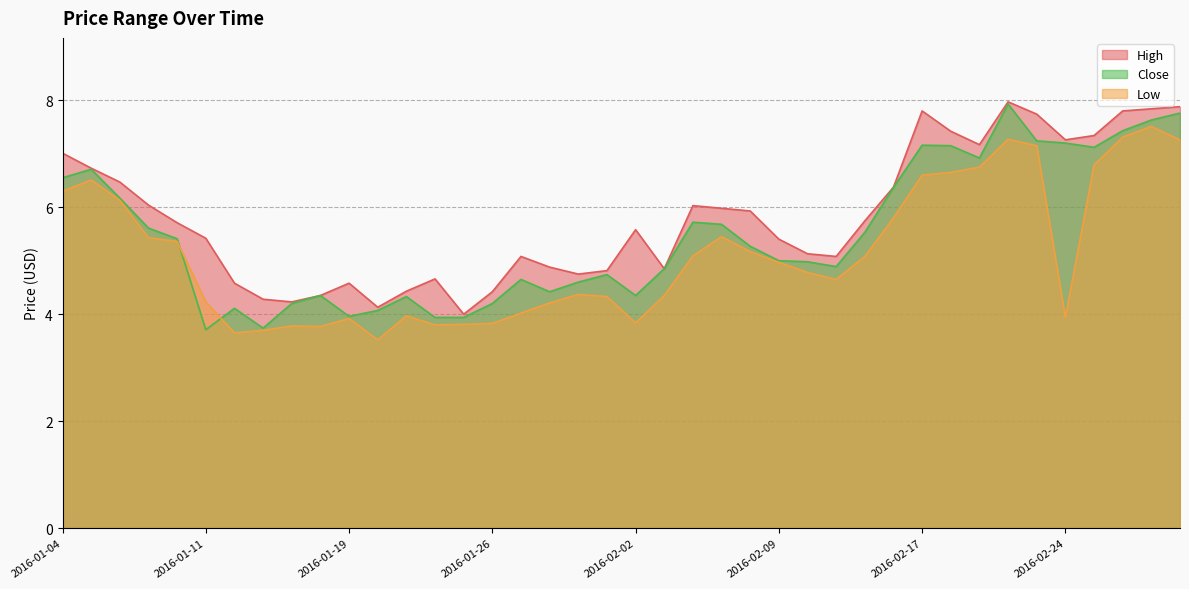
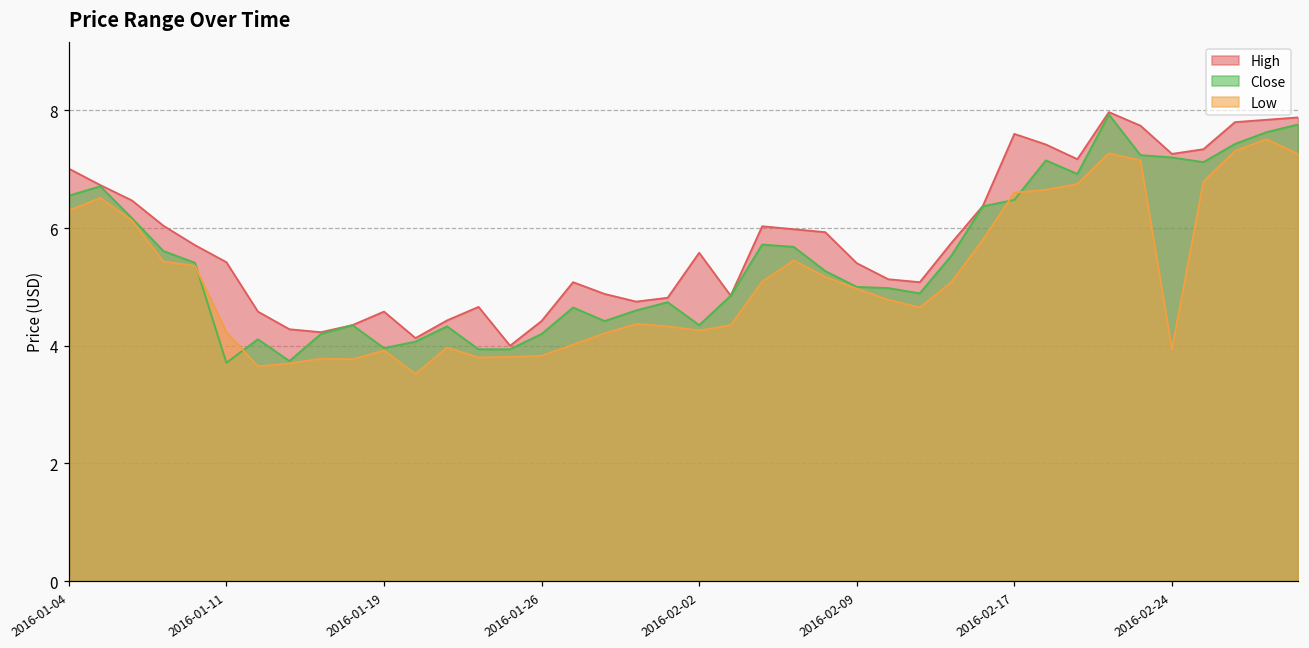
Low, 2016-02-02: 3.8 -> 4.3
High, 2016-02-17: 7.8 -> 7.6
Close, 2016-02-17: 7.2 -> 6.5
